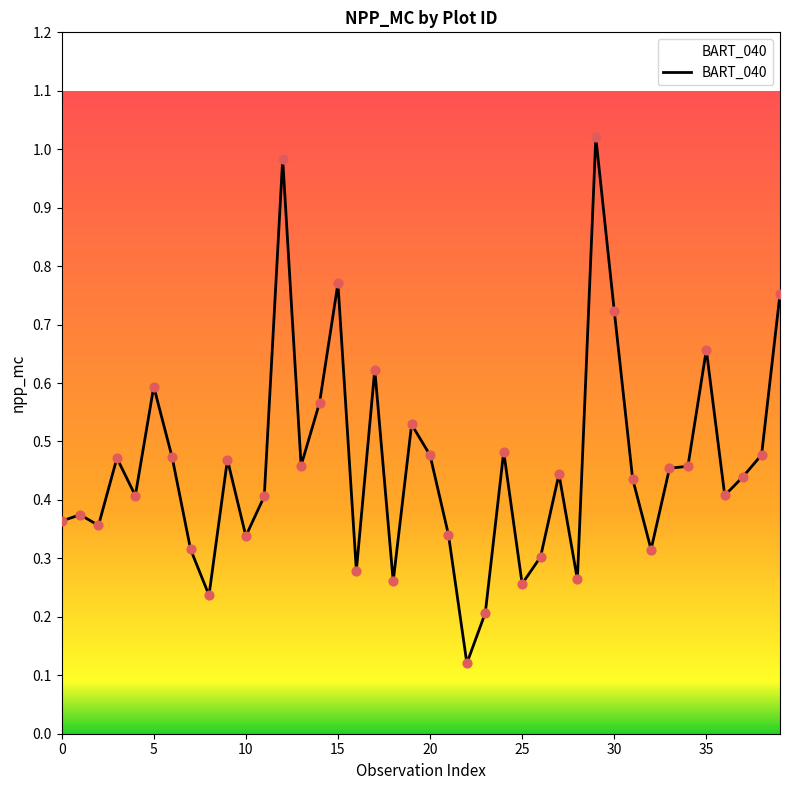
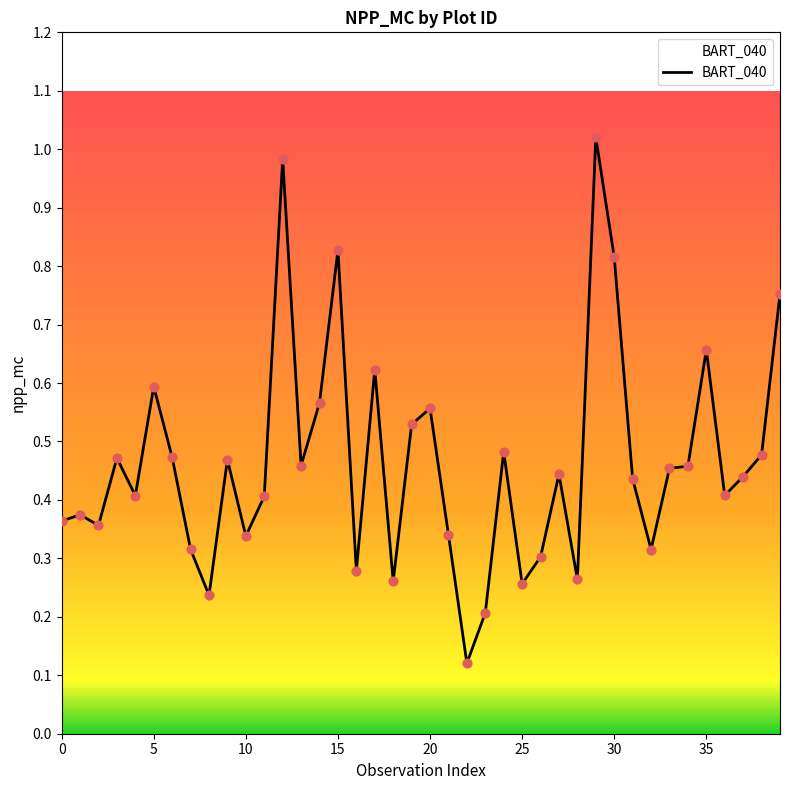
15: 0.77 -> 0.83
20: 0.48 -> 0.56
30: 0.72 -> 0.82
